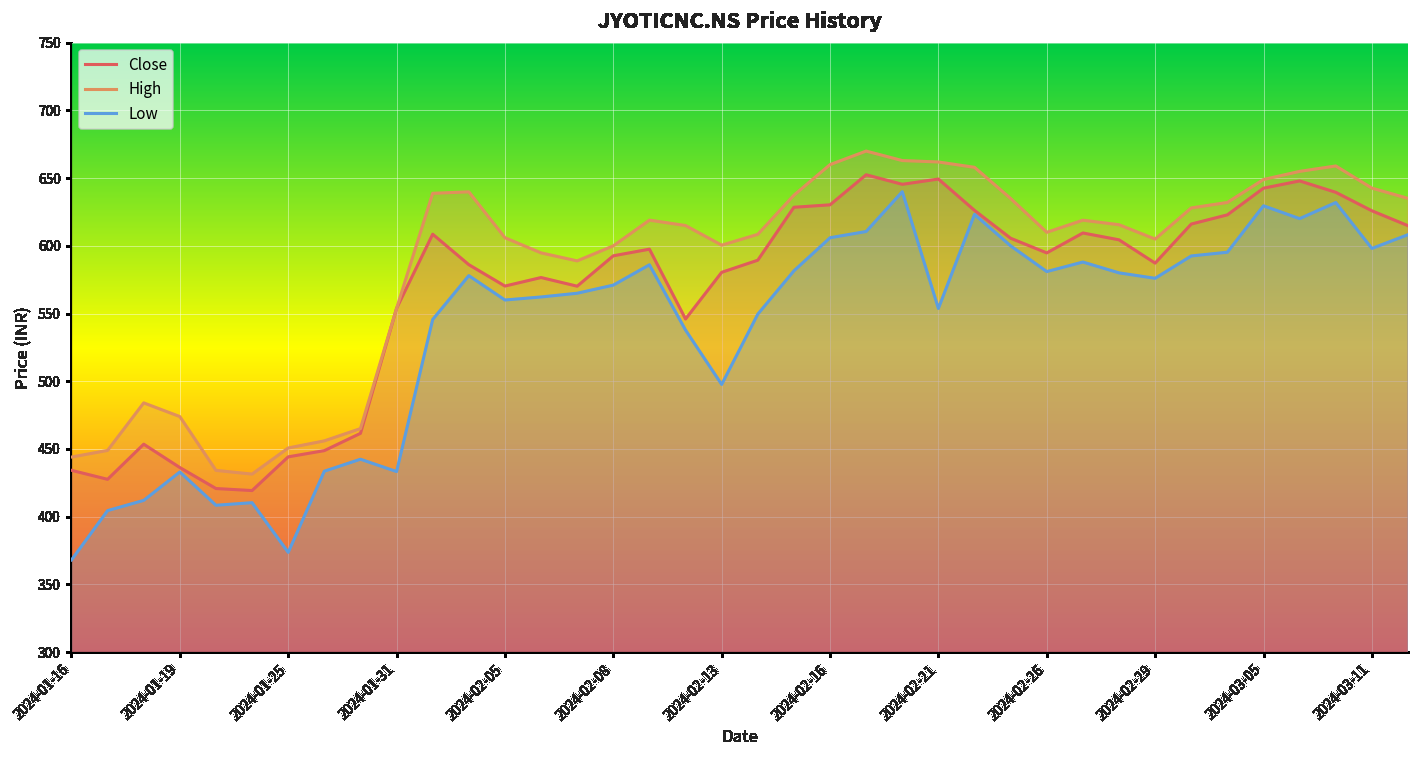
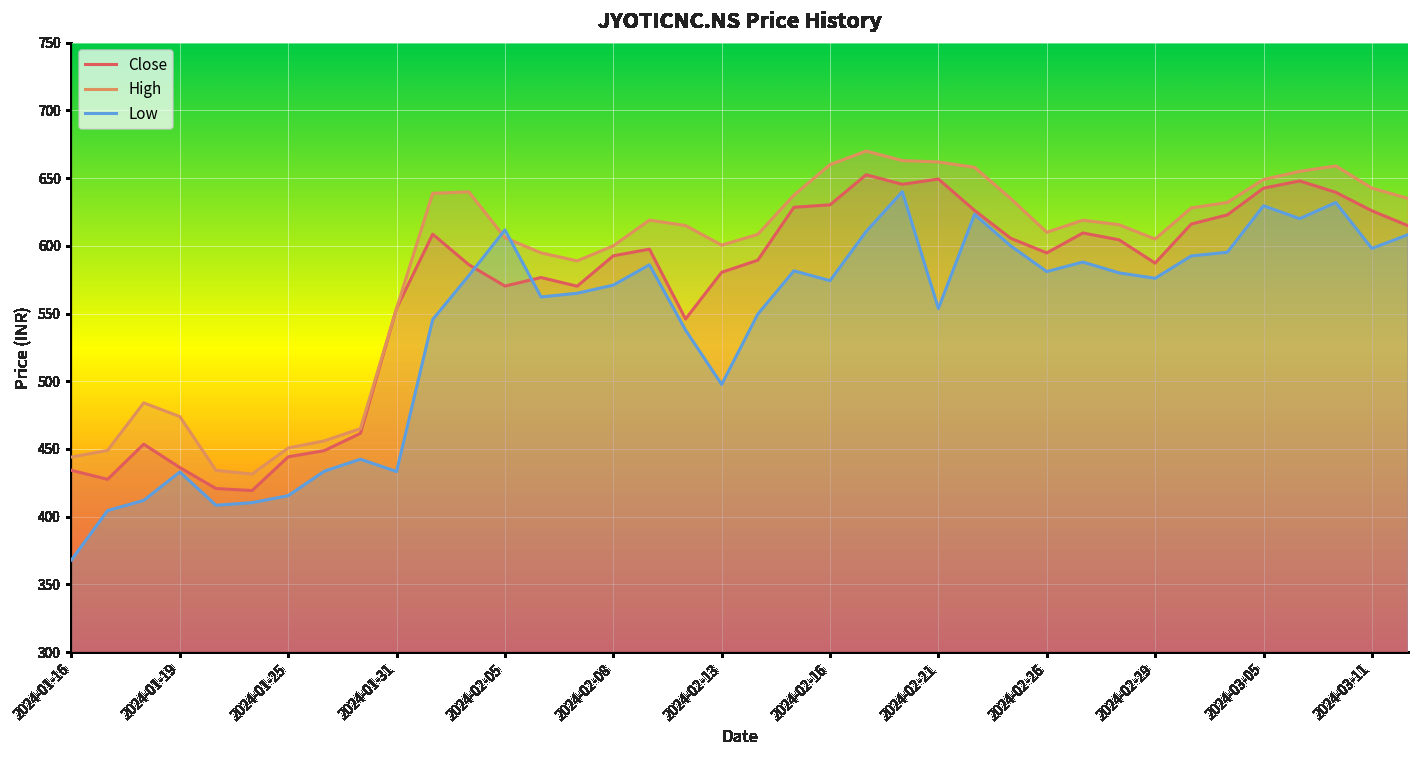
Low, 2024-01-25: 374 -> 416
Low, 2024-02-05: 560 -> 612
Low, 2024-02-16: 606 -> 574
